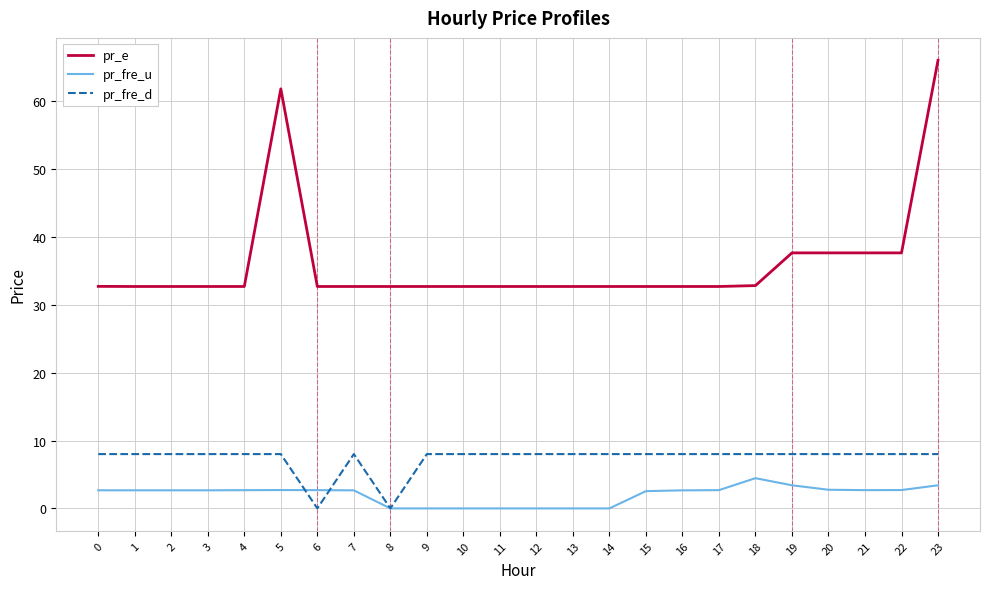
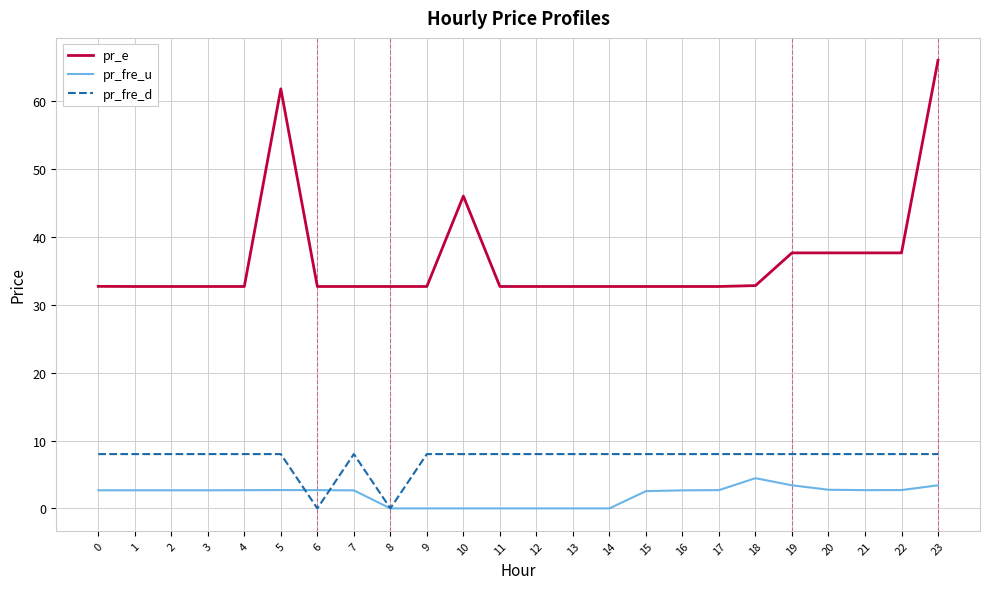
pr_e, 10: 33 -> 46
